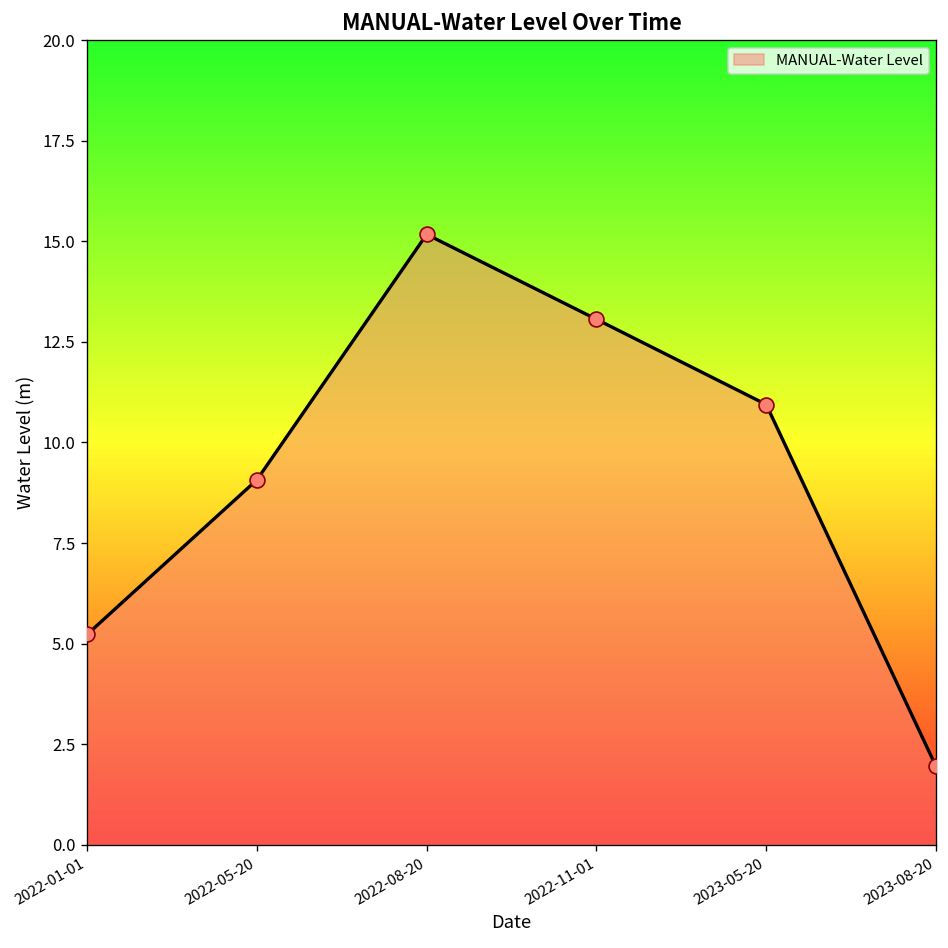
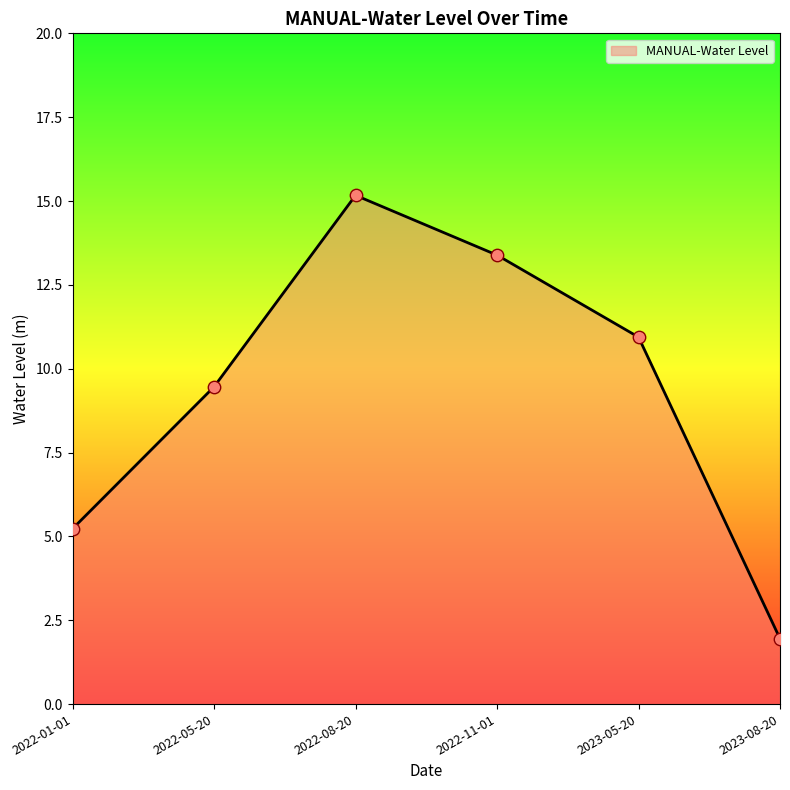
2022-05-20: 9.1 -> 9.5
2022-11-01: 13.1 -> 13.4
